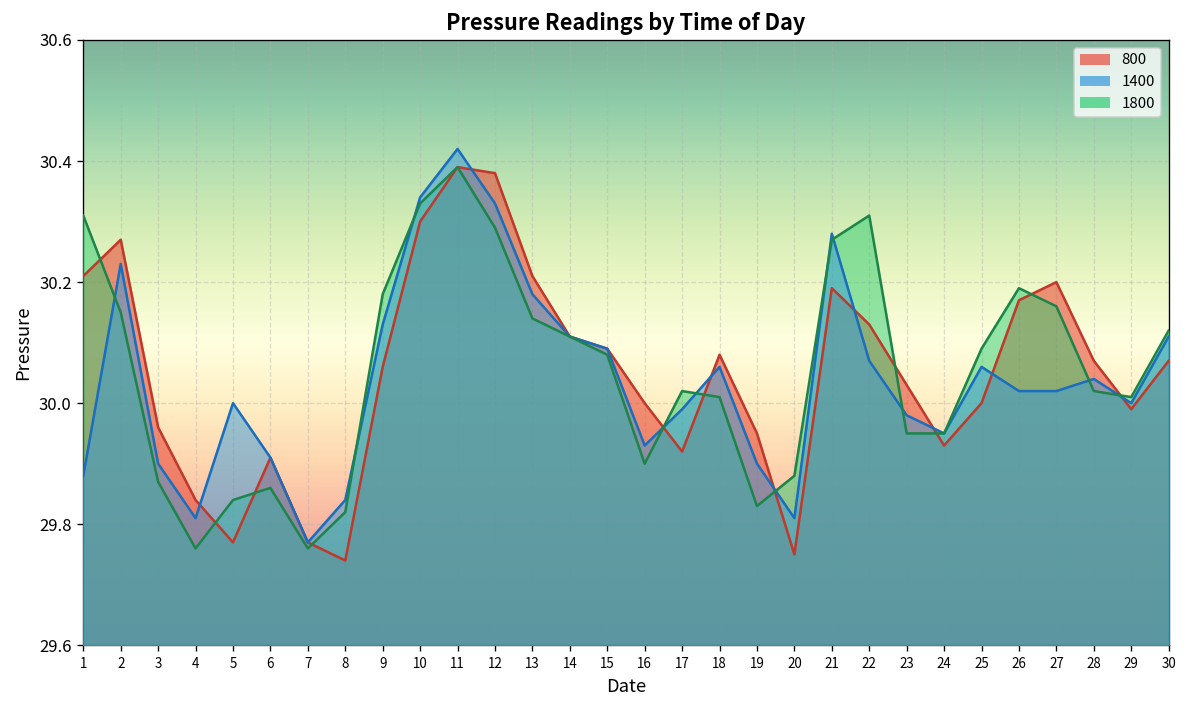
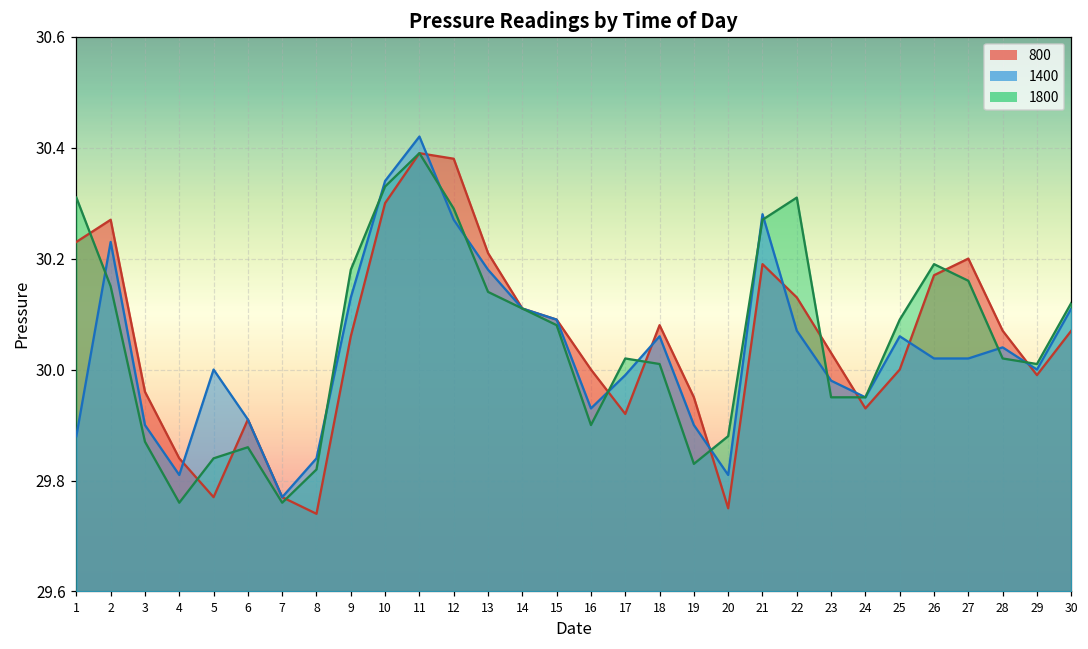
800, 1: 30.21 -> 30.23
1400, 12: 30.33 -> 30.27
